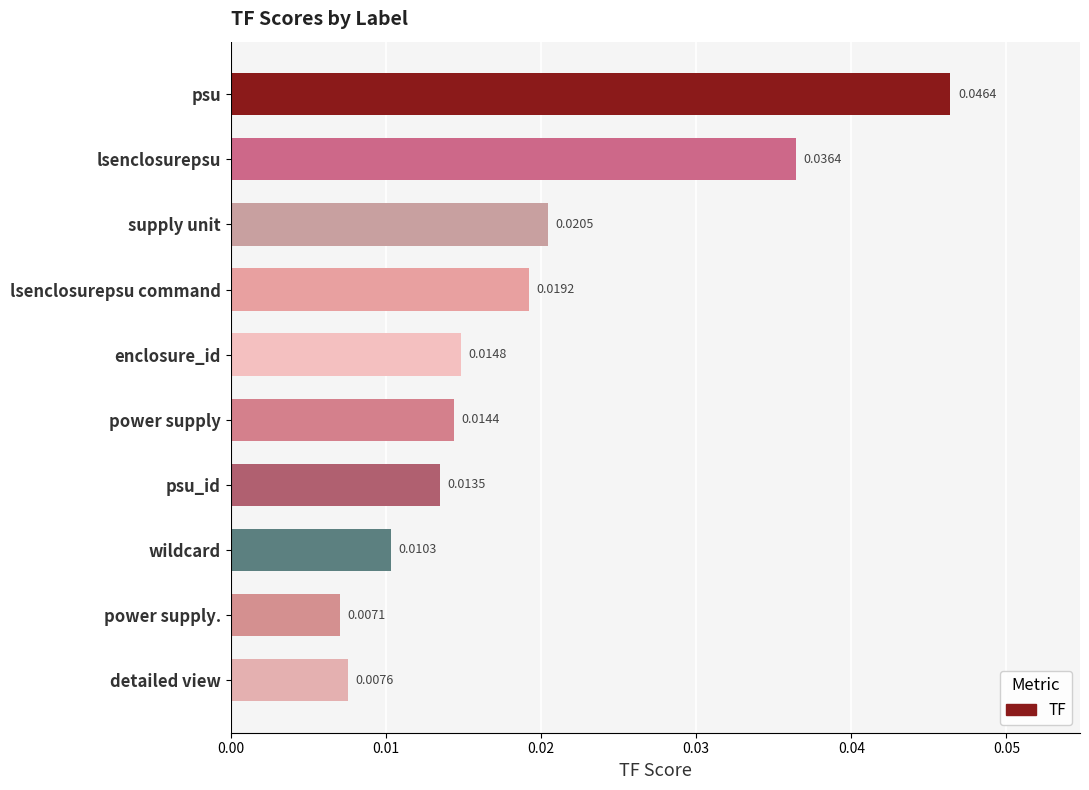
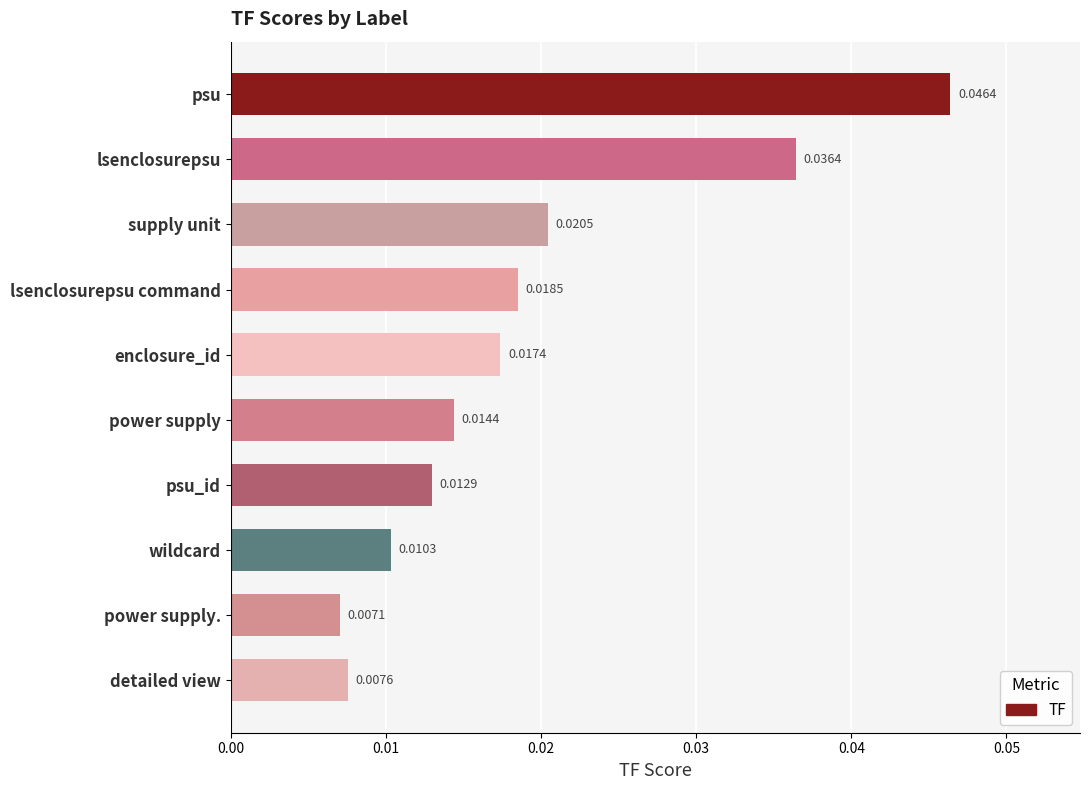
lsenclosurepsu command: 0.0192 -> 0.0185
enclosure_id: 0.0148 -> 0.0174
psu_id: 0.0135 -> 0.0129
